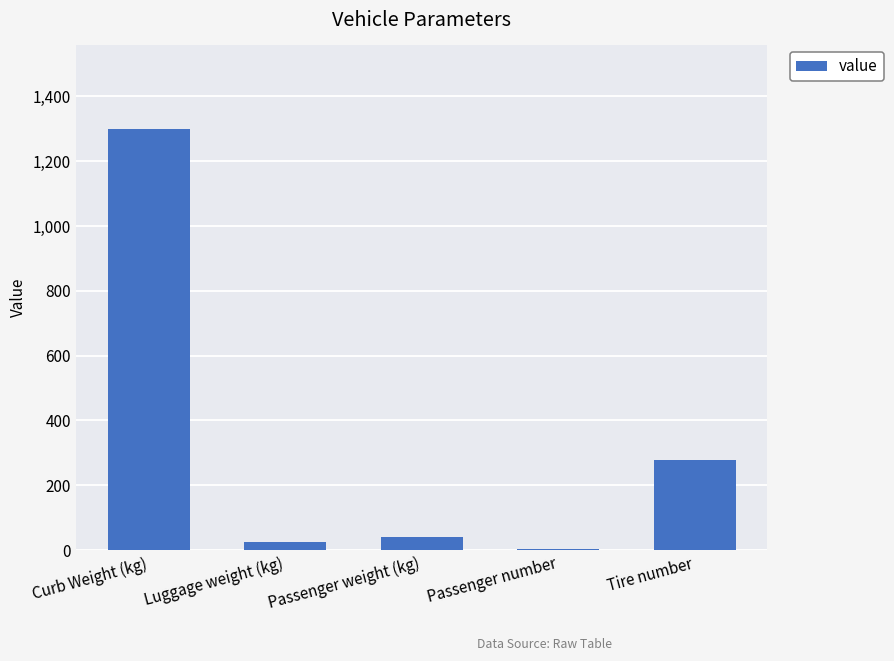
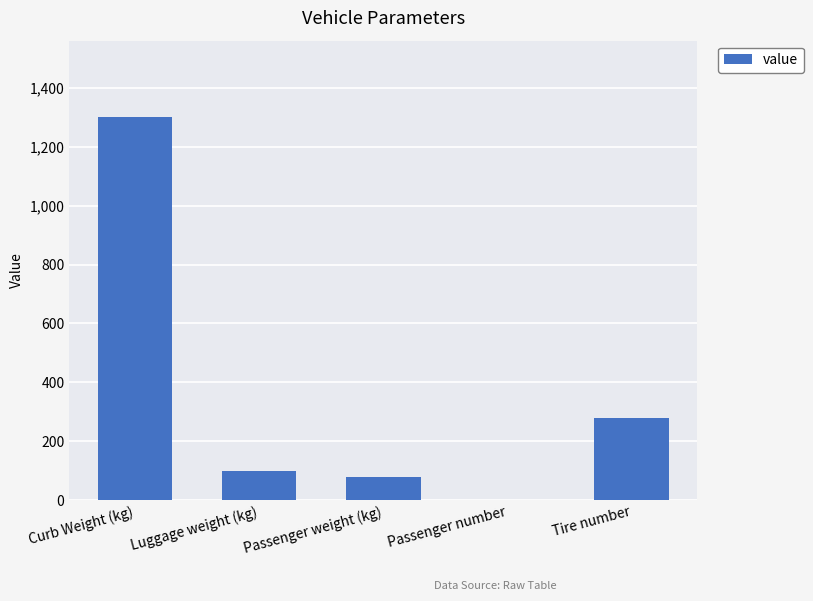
Luggage weight (kg): 30 -> 100
Passenger weight (kg): 40 -> 80
